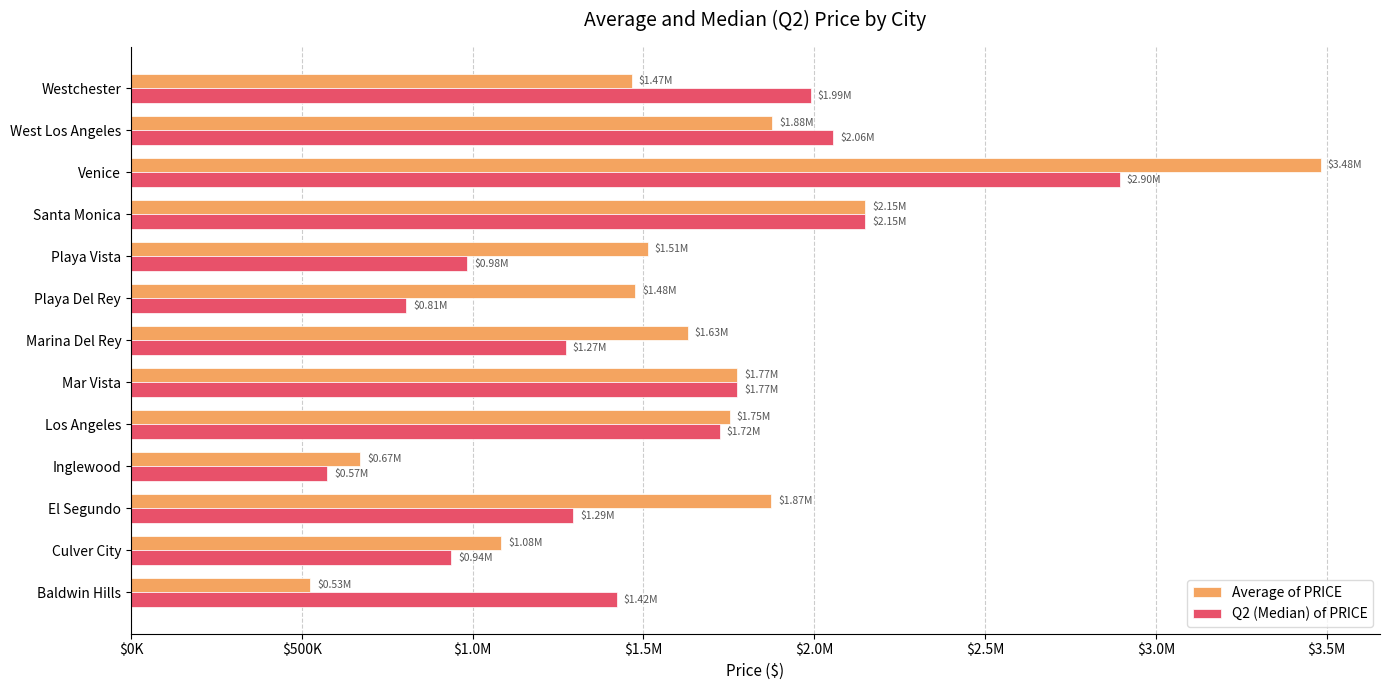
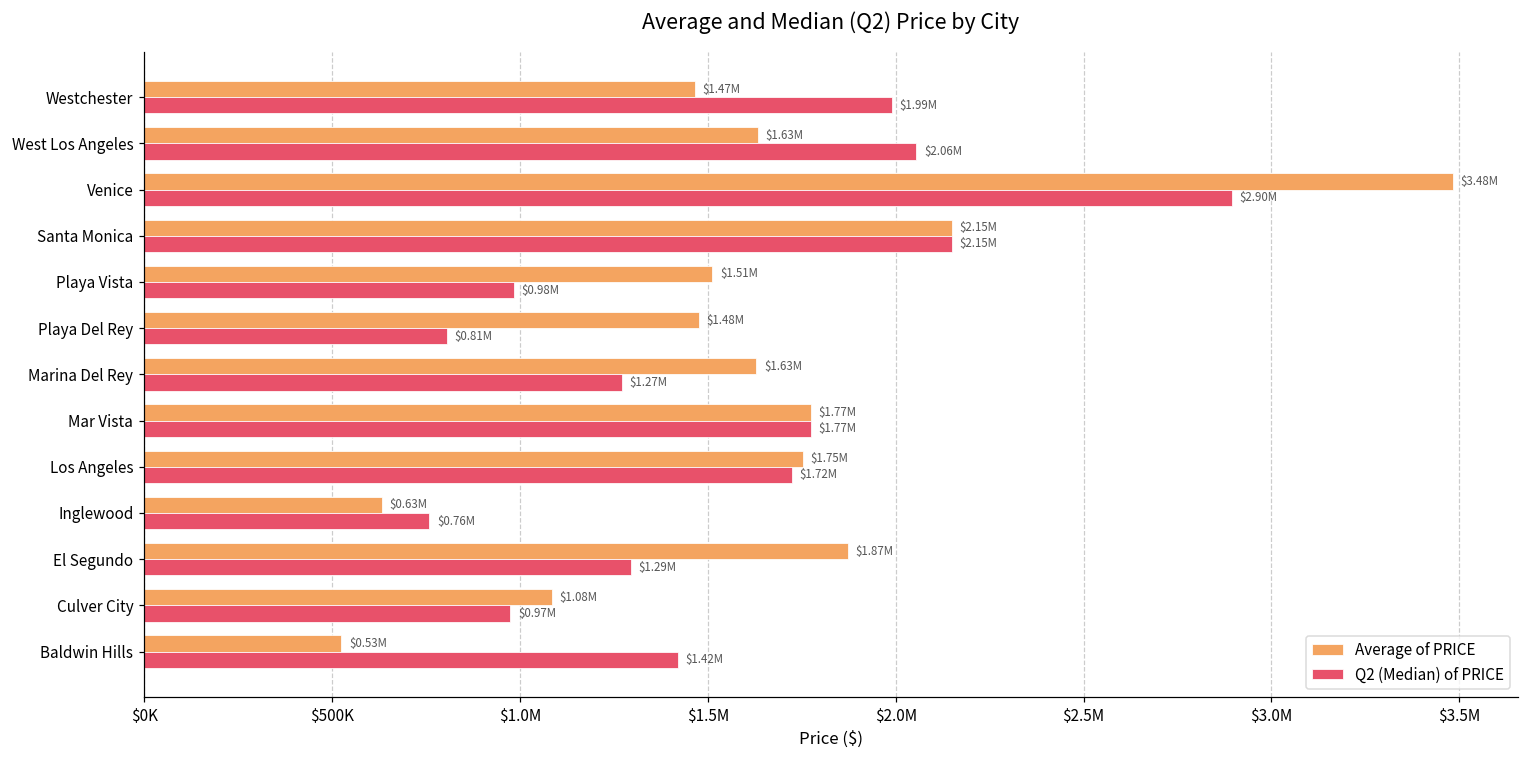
Average of PRICE, West Los Angeles: $1.88M -> $1.63M
Average of PRICE, Inglewood: $0.67M -> $0.63M
Q2 (Median) of PRICE, Inglewood: $0.57M -> $0.76M
Q2 (Median) of PRICE, Culver City: $0.94M -> $0.97M
